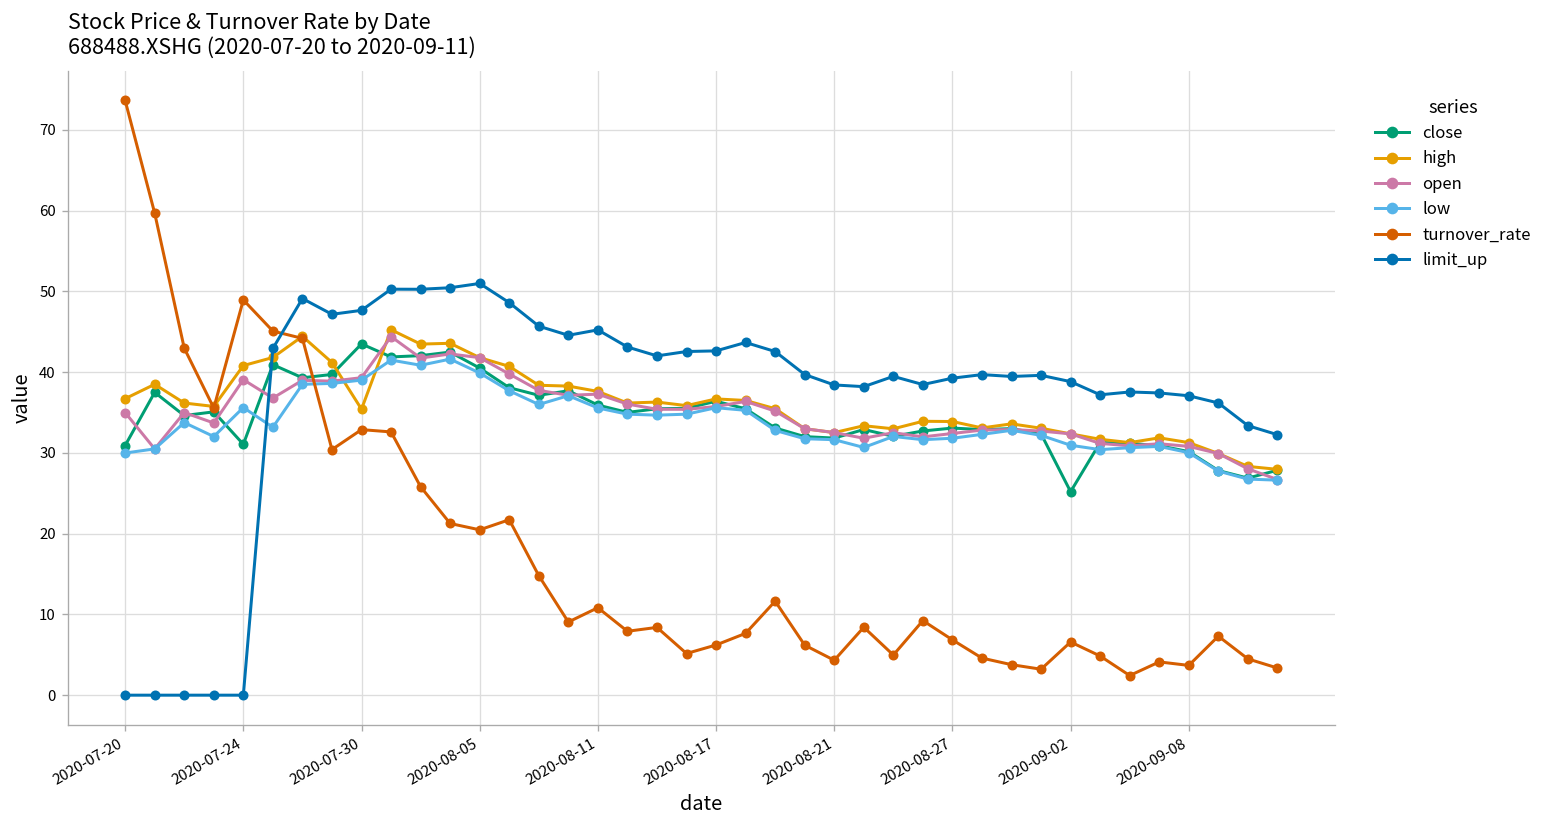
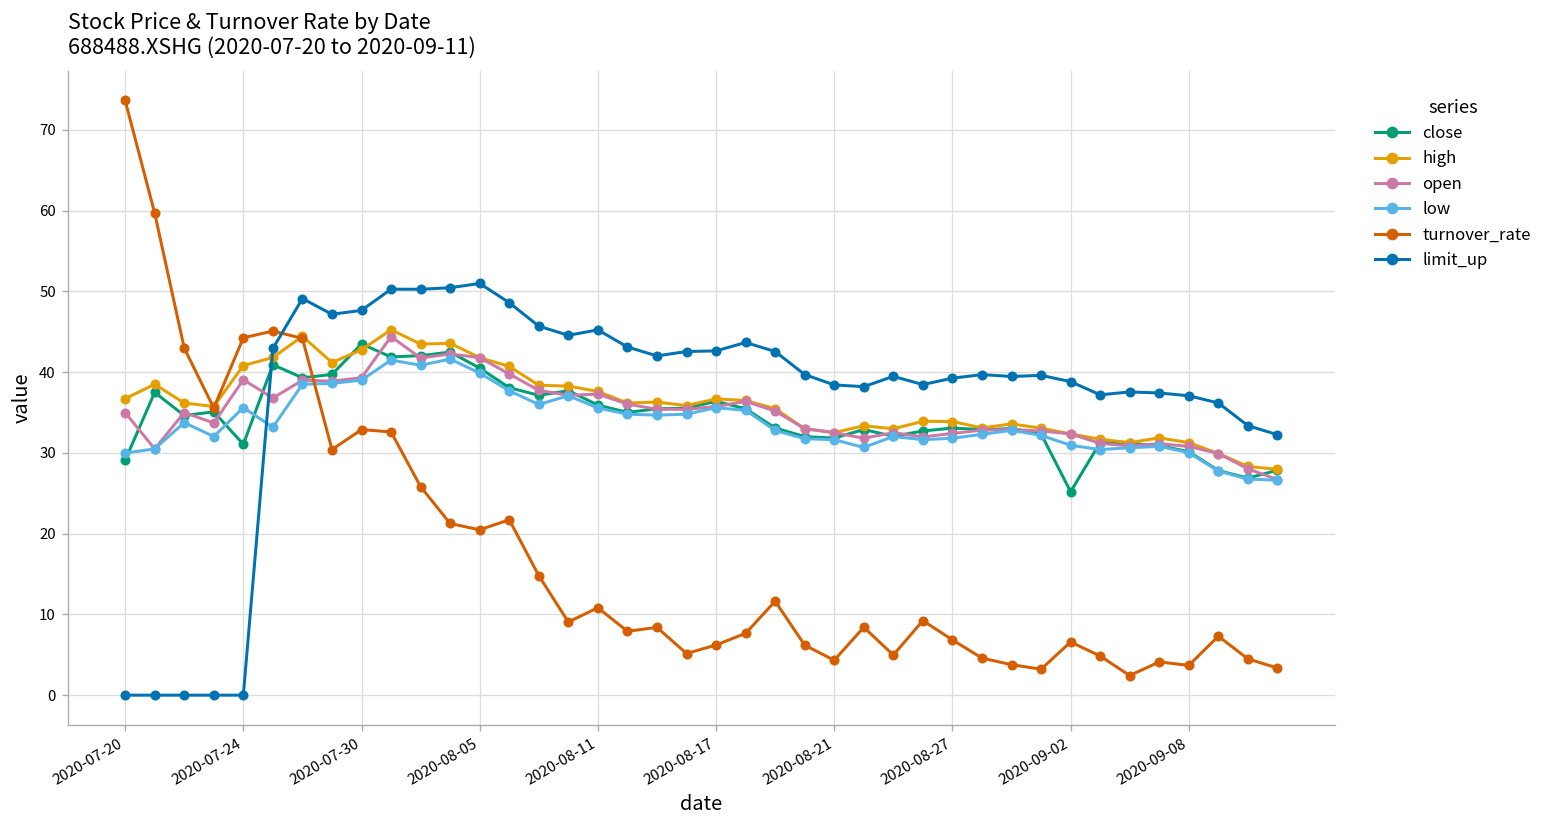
close, 2020-07-20: 31 -> 29
turnover_rate, 2020-07-24: 49 -> 44
high, 2020-07-30: 35 -> 43
